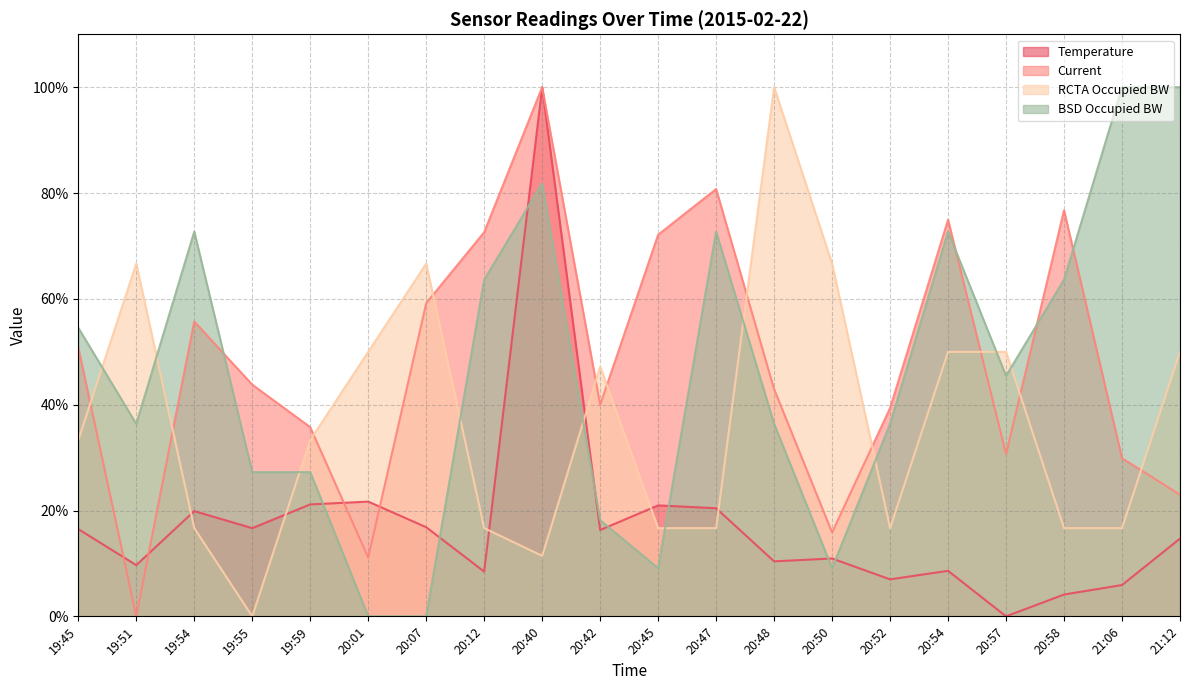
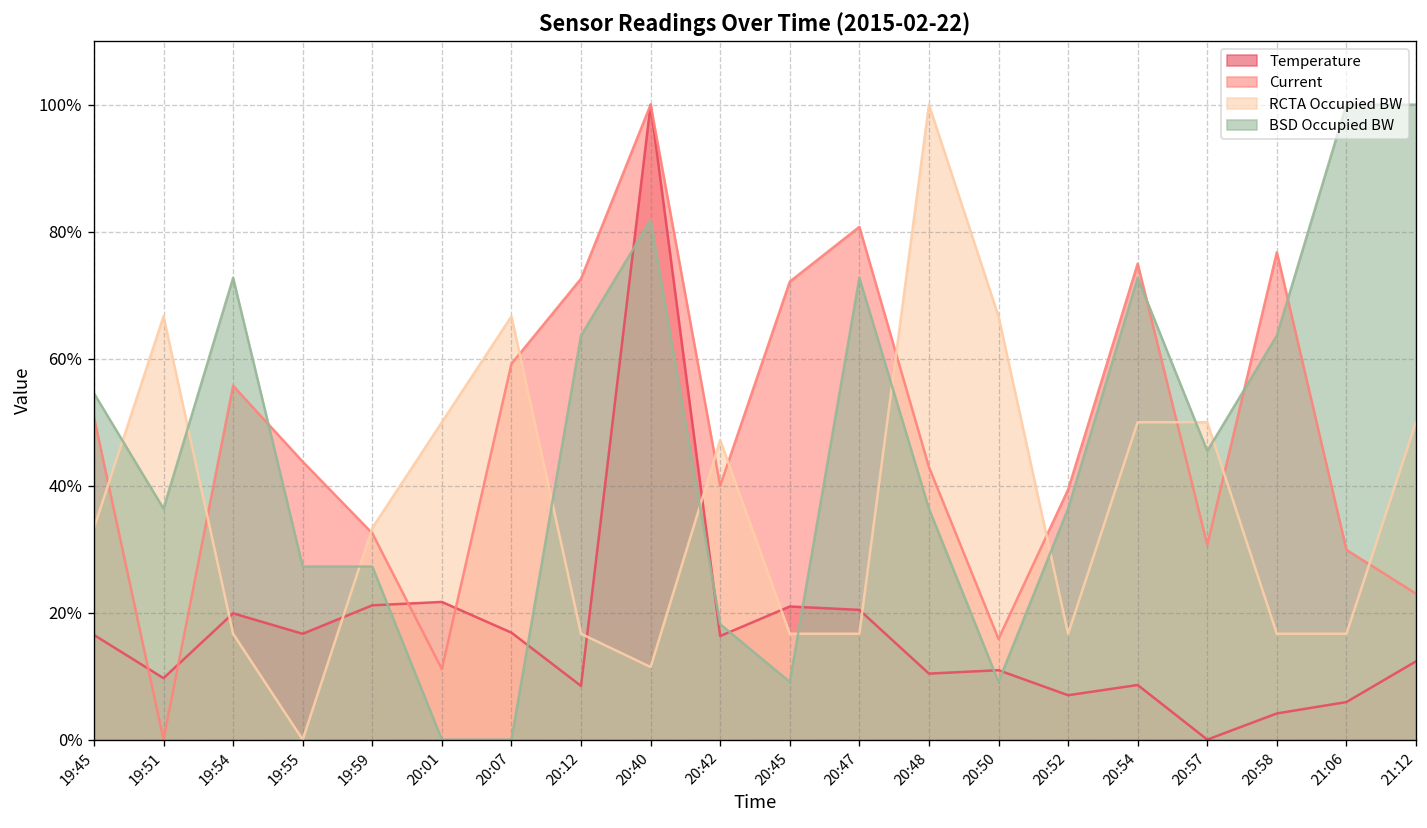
Current, 19:59: 36% -> 33%
Temperature, 21:12: 15% -> 12%
